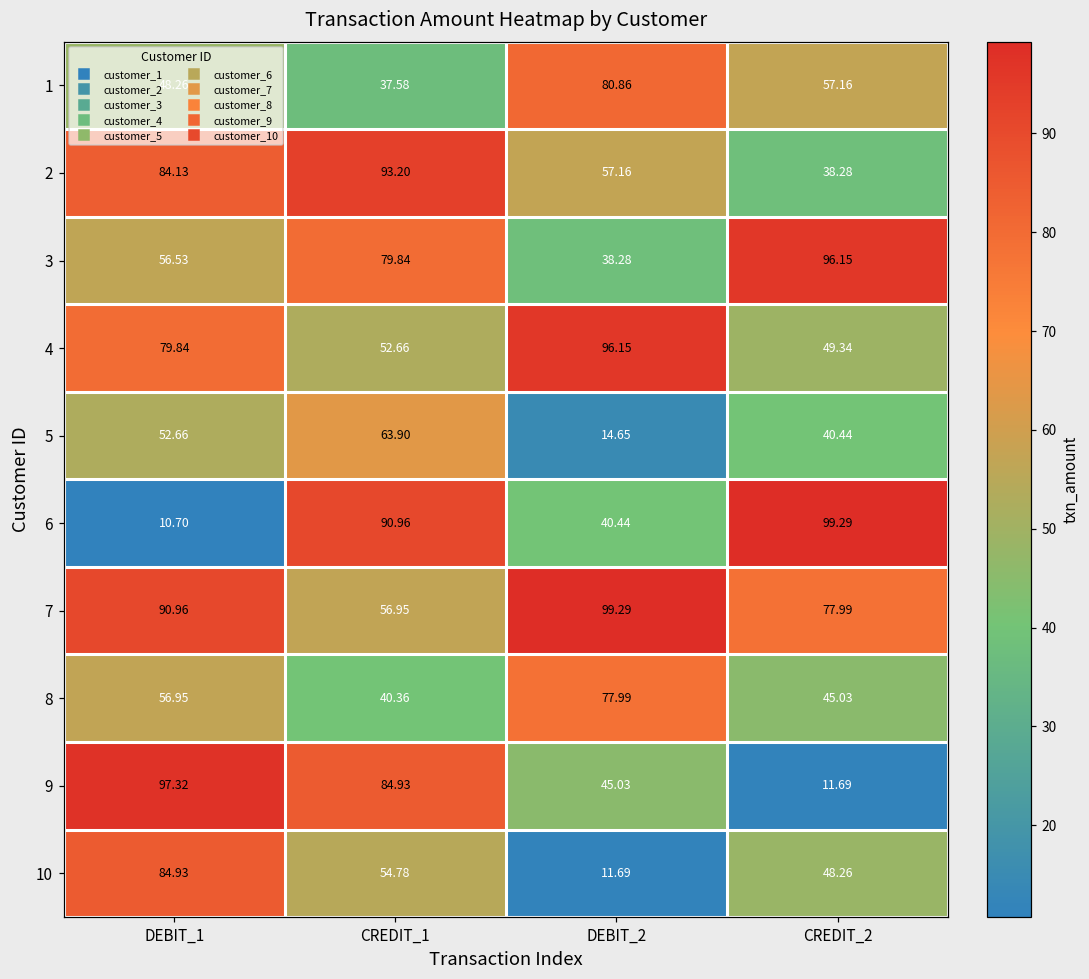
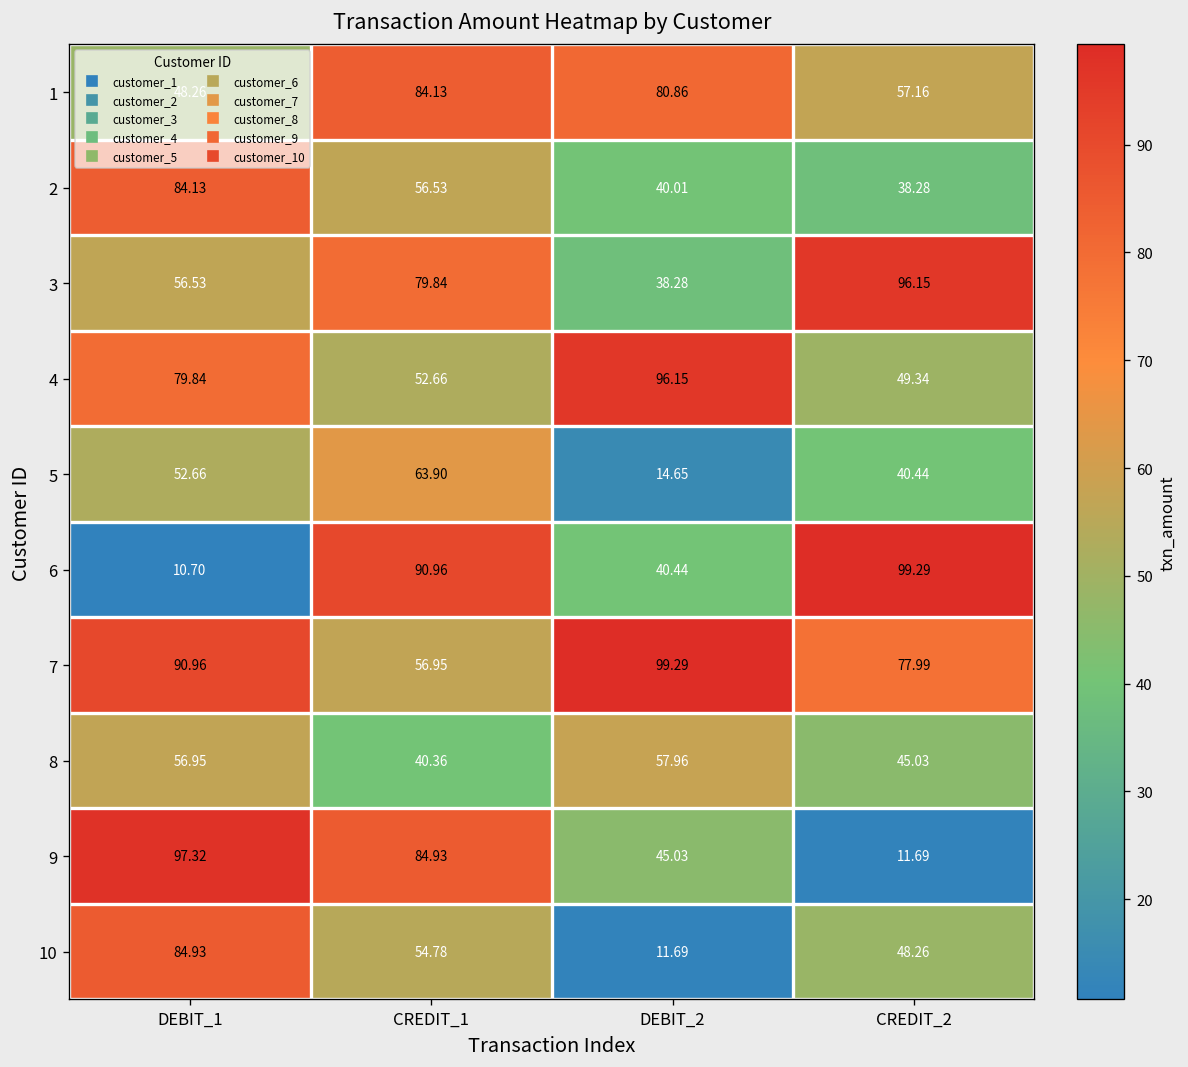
1, CREDIT_1: 37.58 -> 84.13
2, CREDIT_1: 93.20 -> 56.53
2, DEBIT_2: 57.16 -> 40.01
8, DEBIT_2: 77.99 -> 57.96
